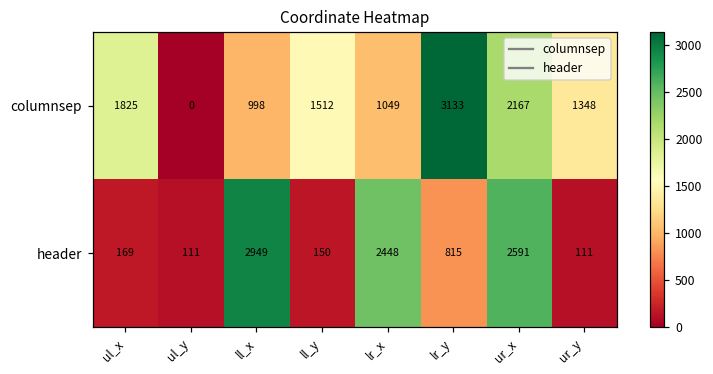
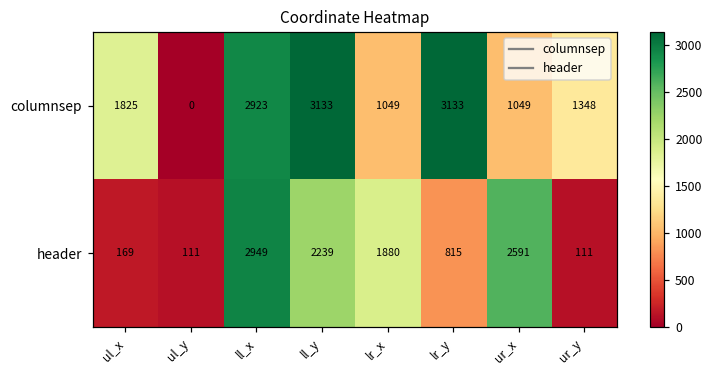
columnsep, ll_x: 998 -> 2923
columnsep, ll_y: 1512 -> 3133
columnsep, ur_x: 2167 -> 1049
header, ll_y: 150 -> 2239
header, lr_x: 2448 -> 1880
